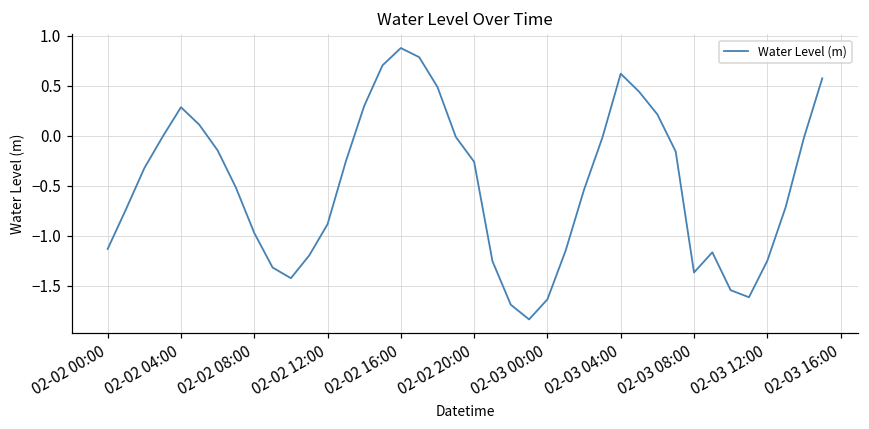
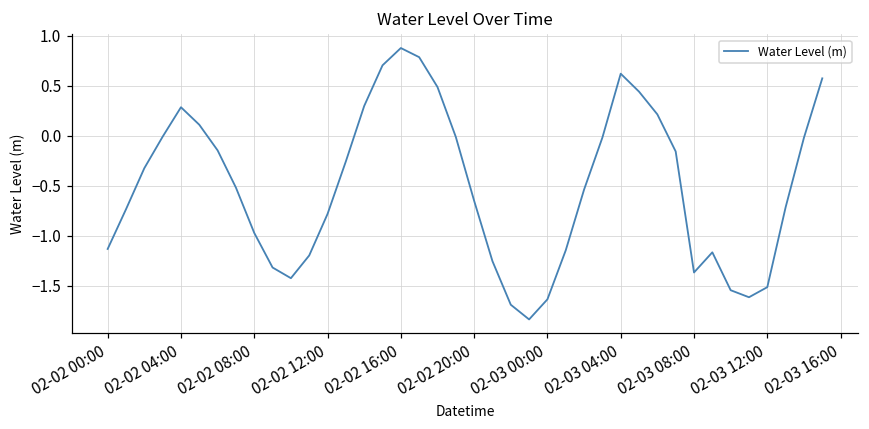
02-02 12:00: -0.9 -> -0.8
02-02 20:00: -0.3 -> -0.7
02-03 12:00: -1.3 -> -1.5
